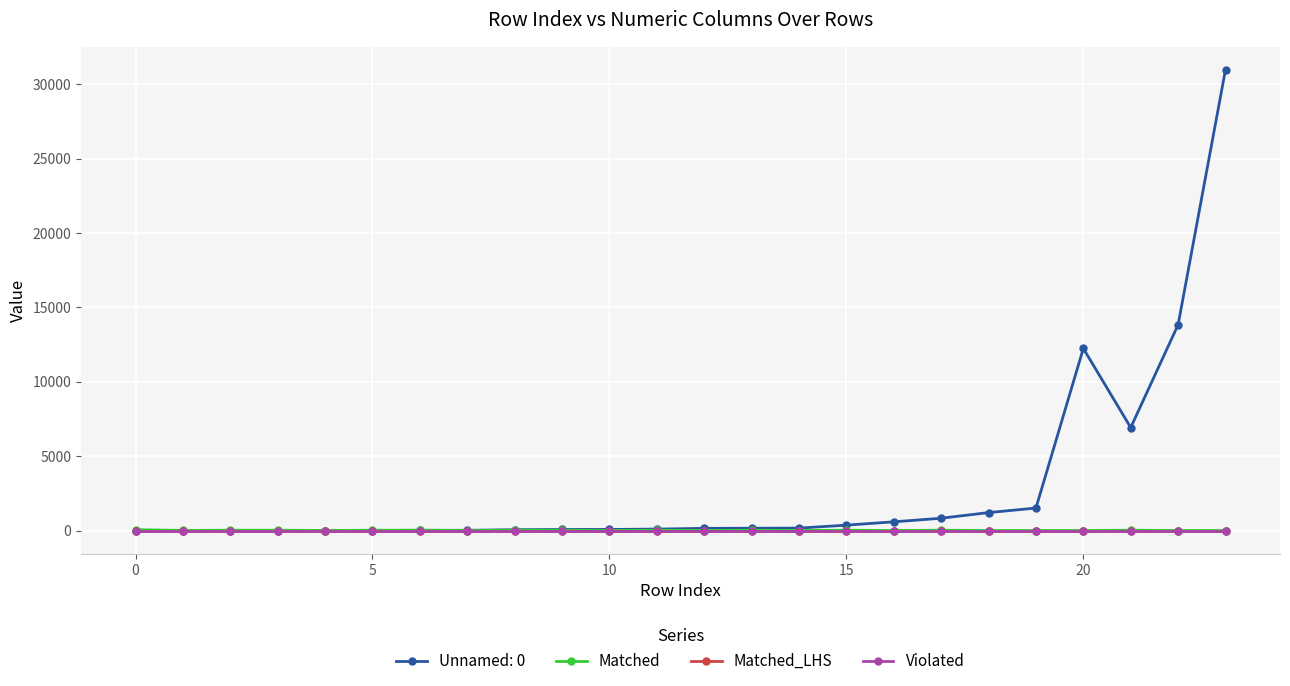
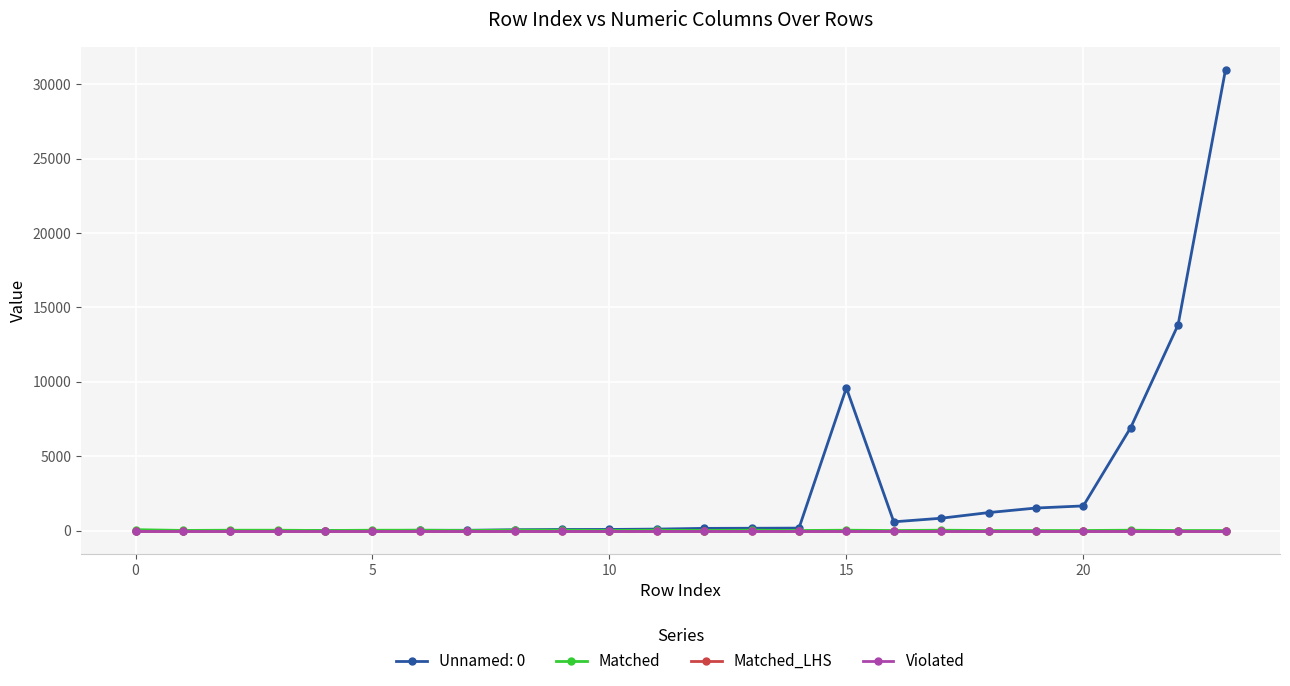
Unnamed: 0, 15: 400 -> 9600
Unnamed: 0, 20: 12200 -> 1700
